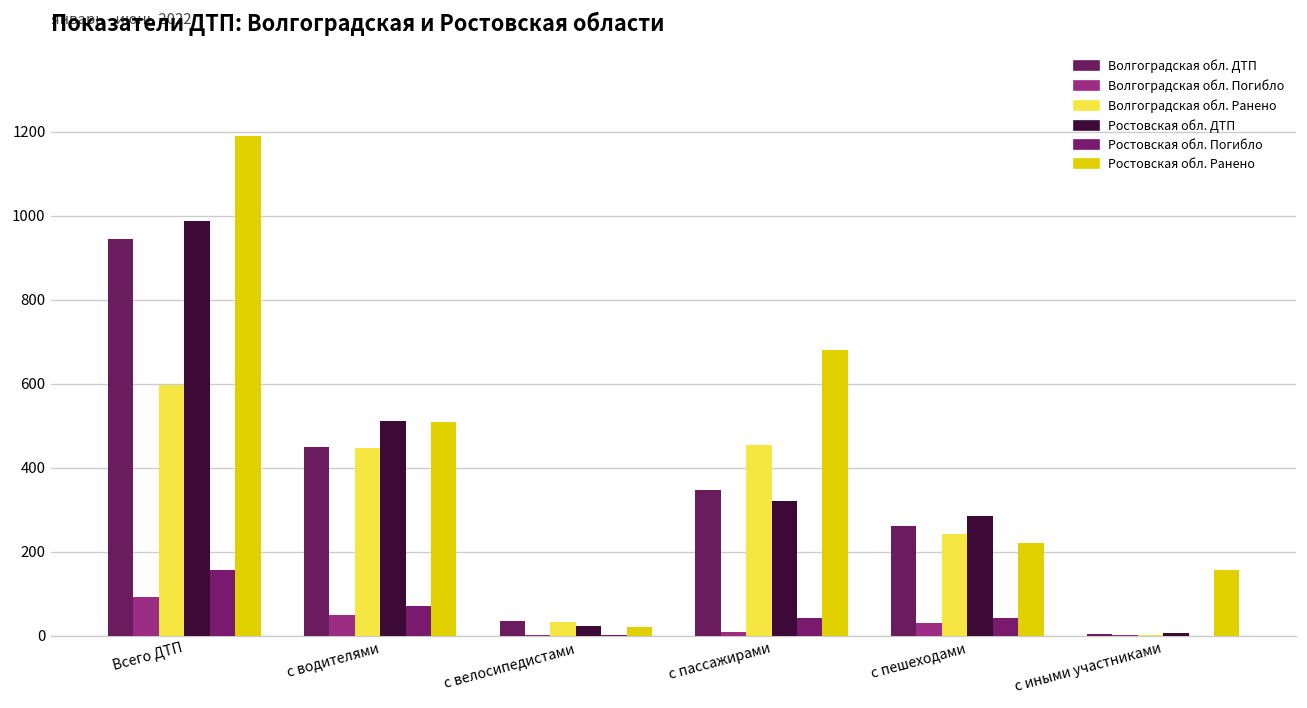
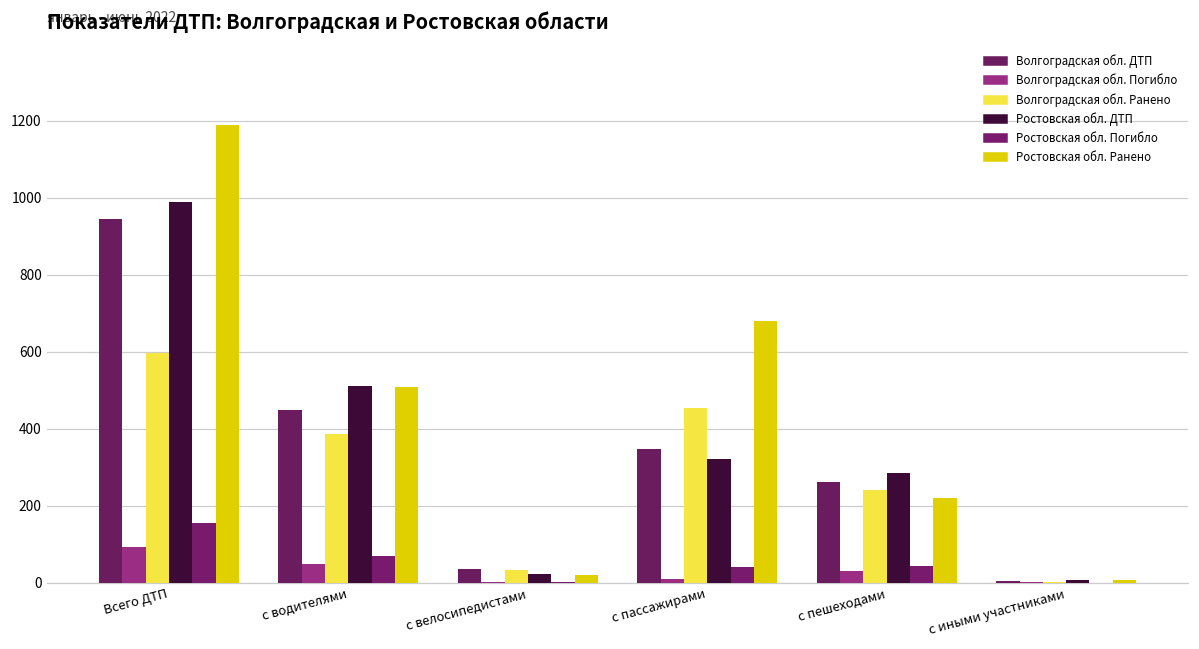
Волгоградская обл. Ранено, с водителями: 450 -> 390
Ростовская обл. Ранено, с иными участниками: 160 -> 10
